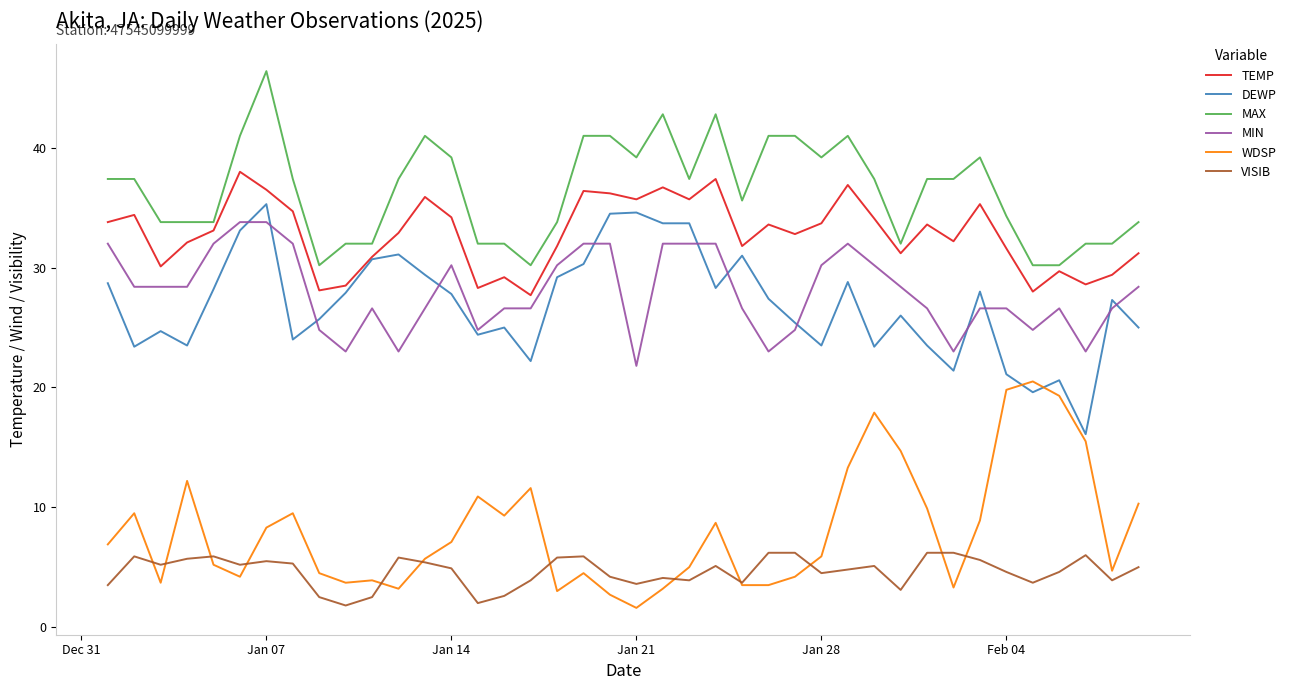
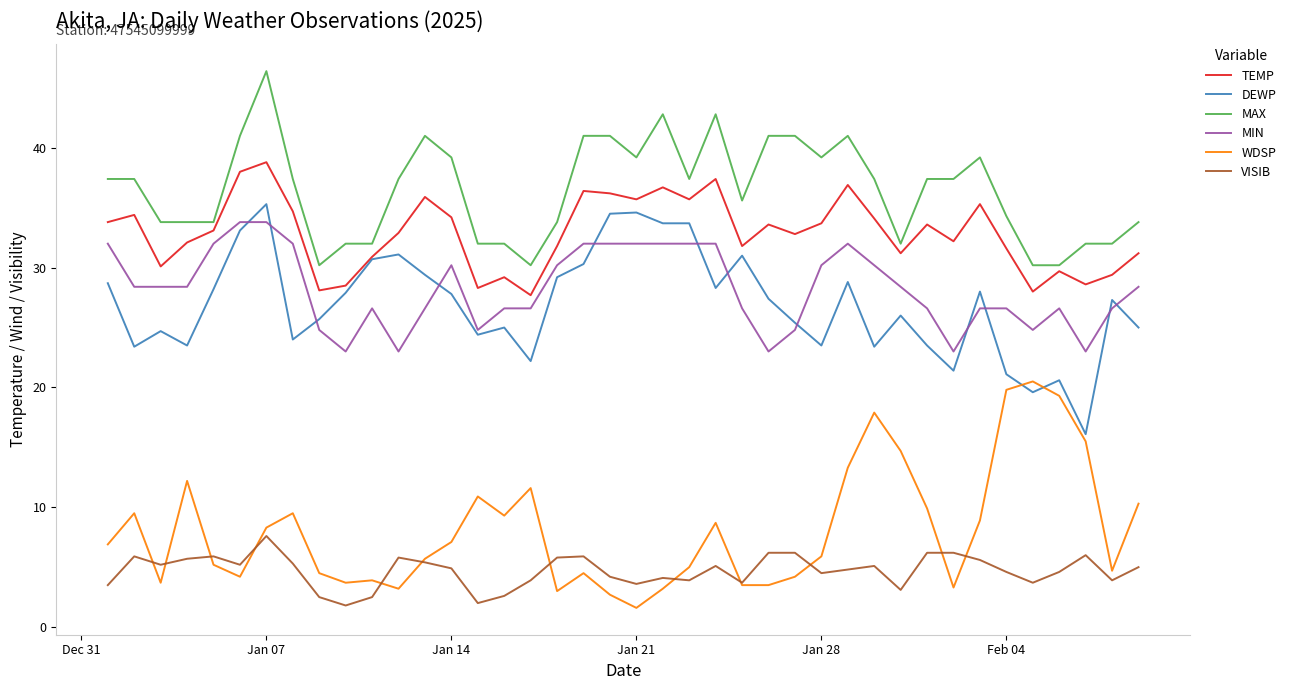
TEMP, Jan 07: 36.5 -> 38.8
VISIB, Jan 07: 5.5 -> 7.6
MIN, Jan 21: 21.8 -> 32.0
